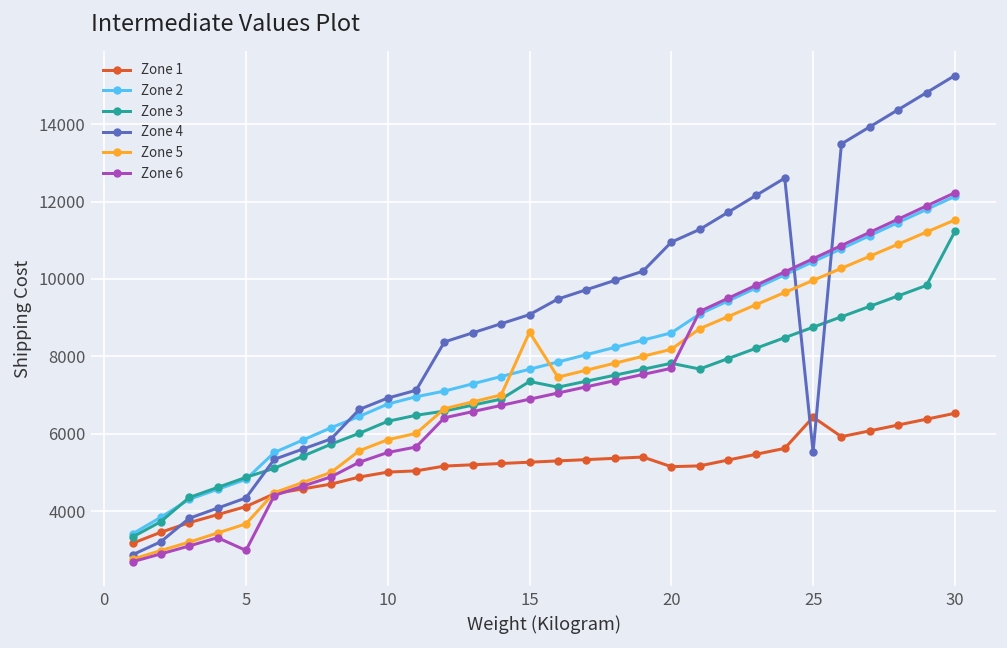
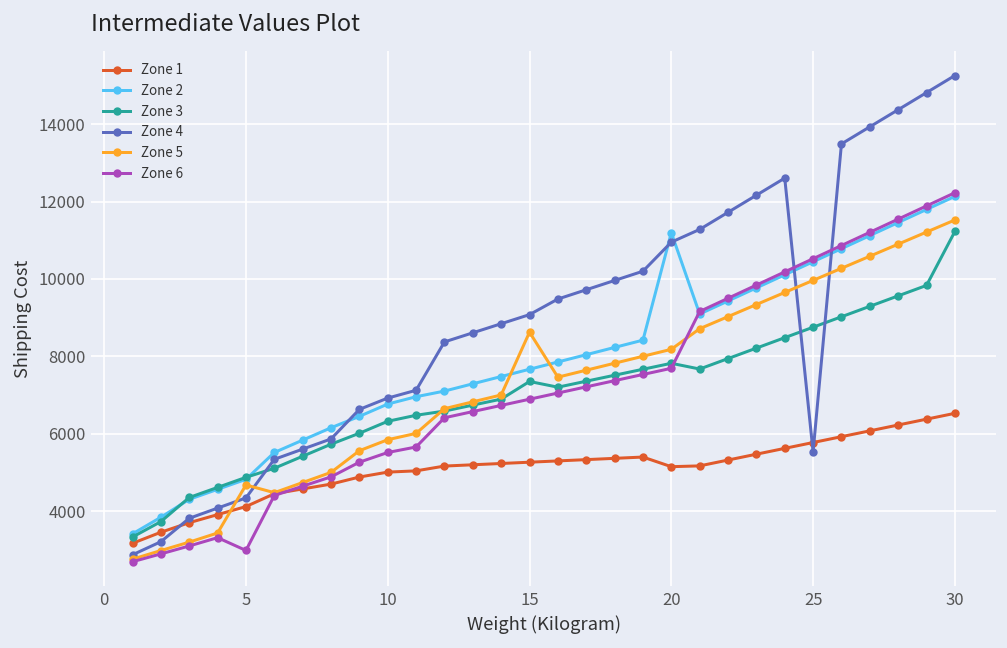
Zone 5, 5: 3700 -> 4700
Zone 2, 20: 8600 -> 11200
Zone 1, 25: 6400 -> 5800
